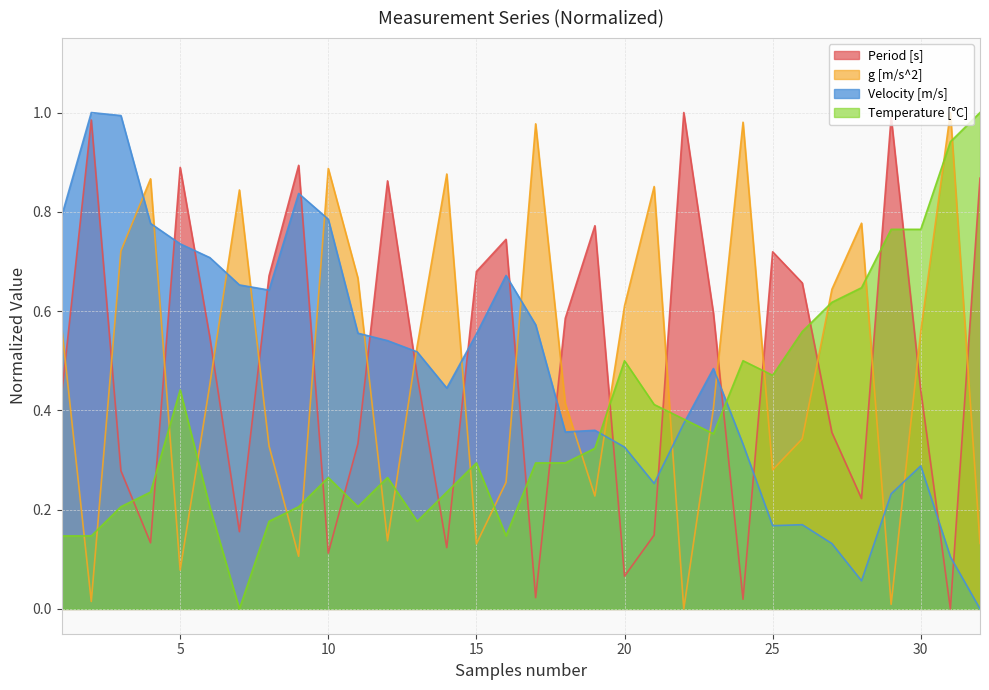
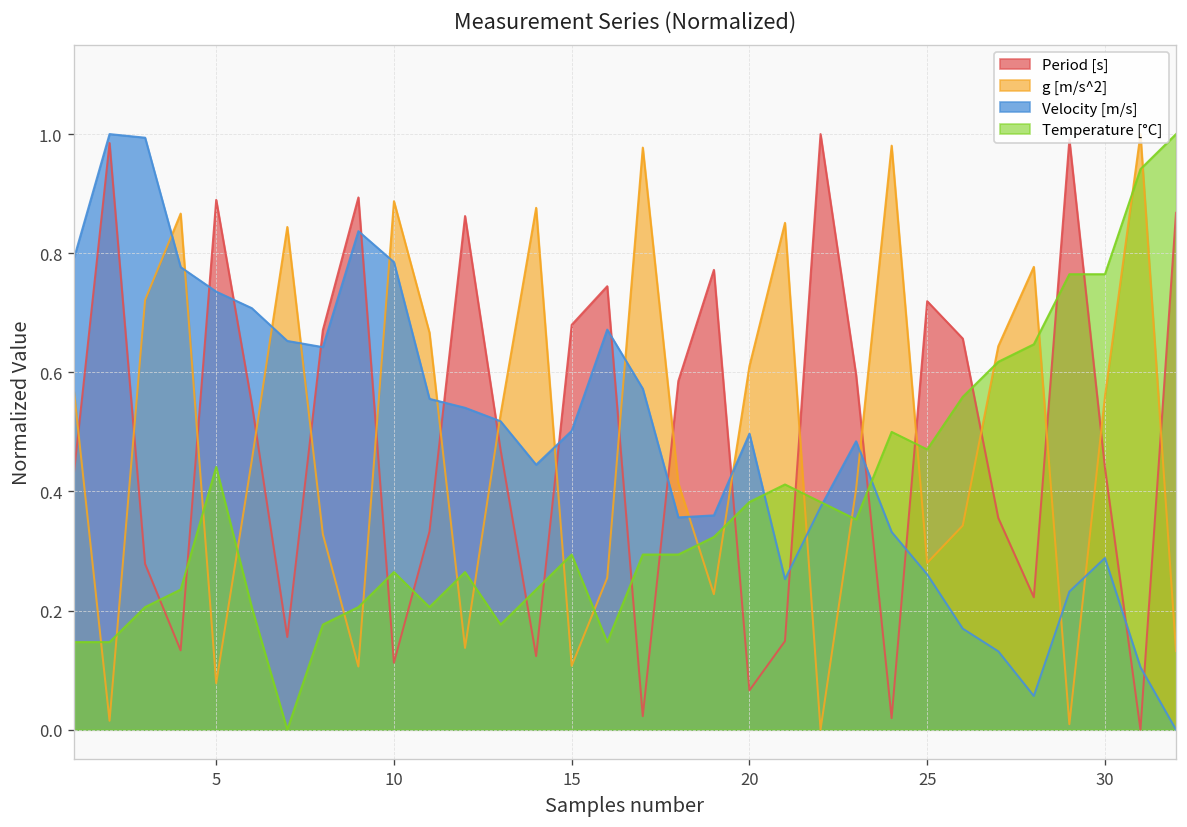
g [m/s^2], 15: 0.13 -> 0.11
Velocity [m/s], 15: 0.55 -> 0.50
Velocity [m/s], 20: 0.33 -> 0.50
Temperature [°C], 20: 0.50 -> 0.38
Velocity [m/s], 25: 0.17 -> 0.26
